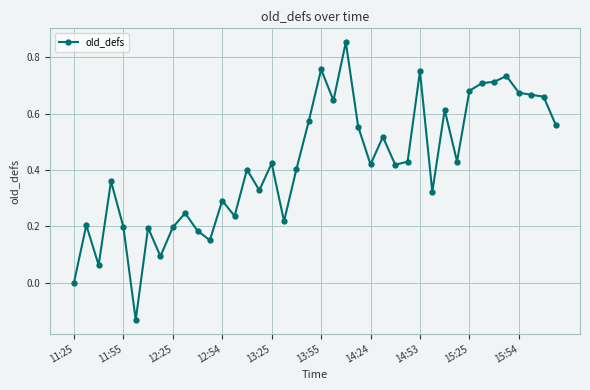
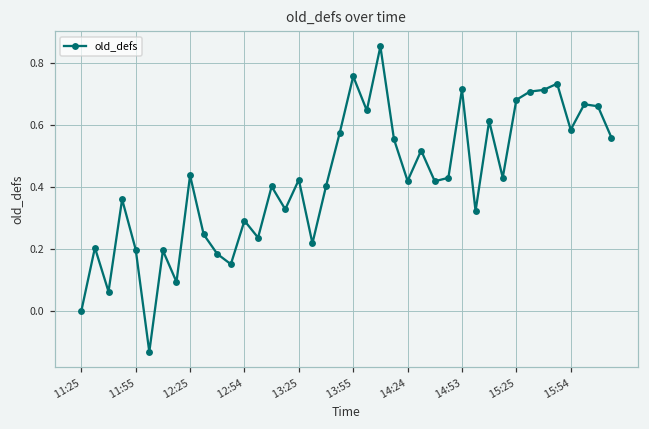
12:25: 0.20 -> 0.44
14:53: 0.75 -> 0.72
15:54: 0.67 -> 0.59
